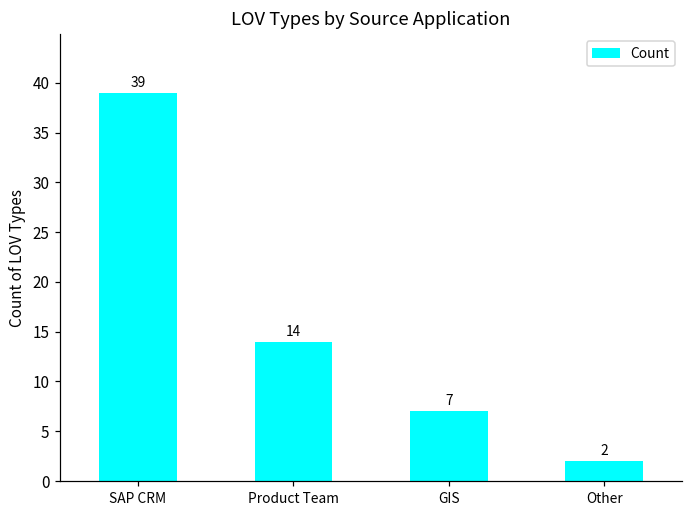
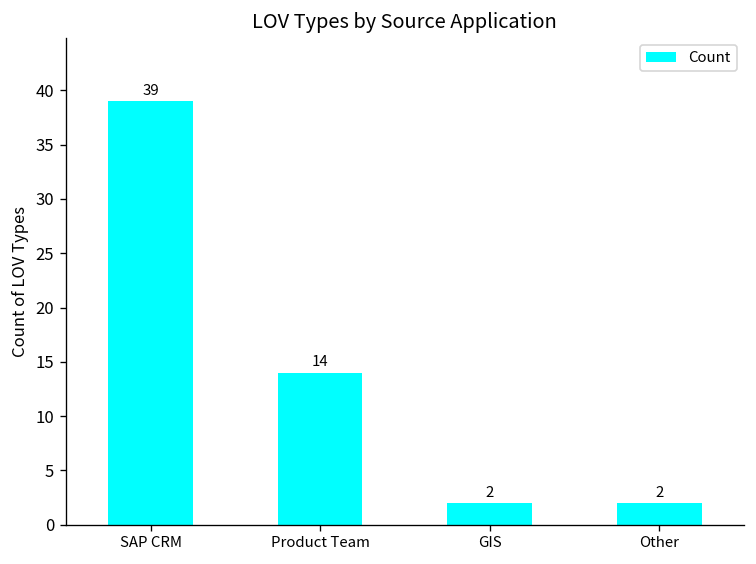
GIS: 7 -> 2
